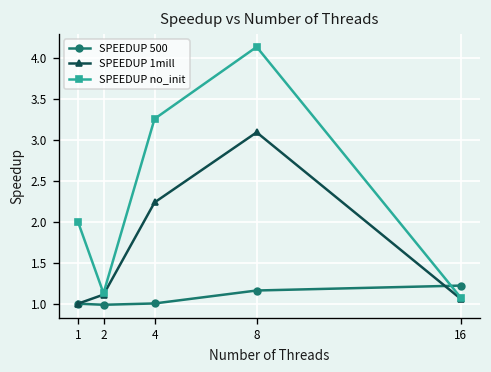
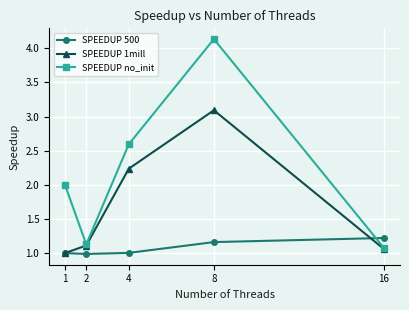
SPEEDUP no_init, 4: 3.3 -> 2.6
